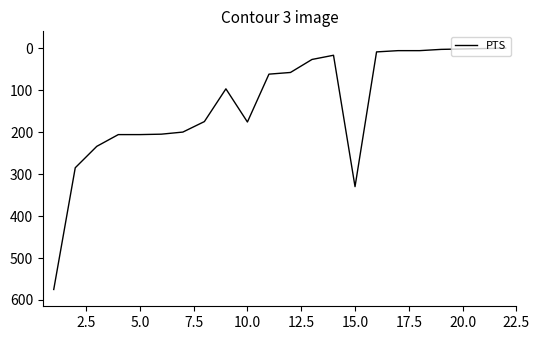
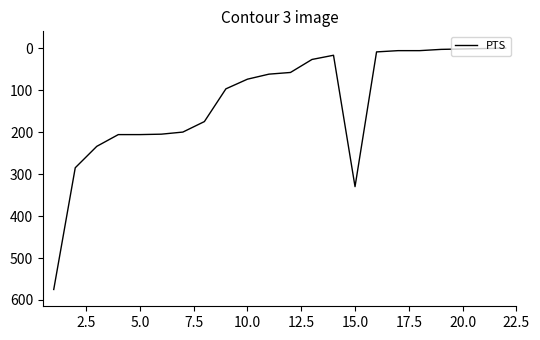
10.0: 180 -> 70
